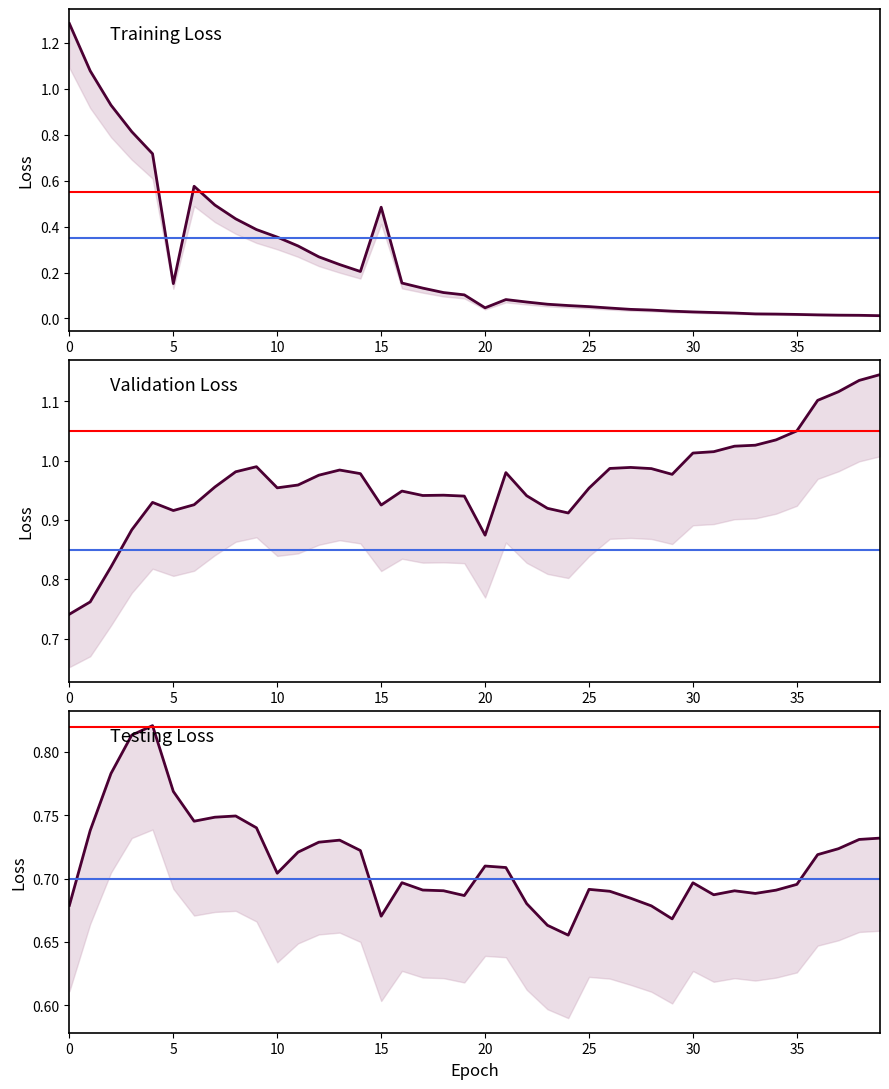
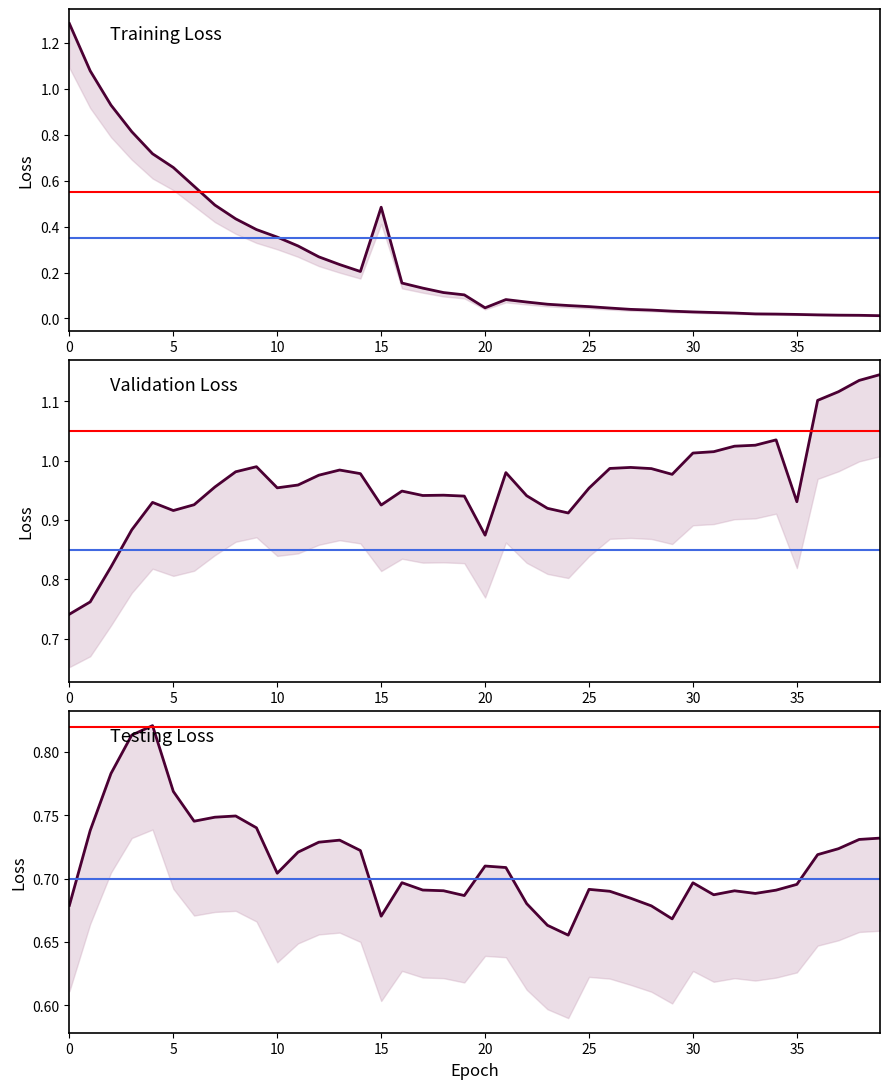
Training Loss, 5: 0.15 -> 0.66
Validation Loss, 35: 1.05 -> 0.93
